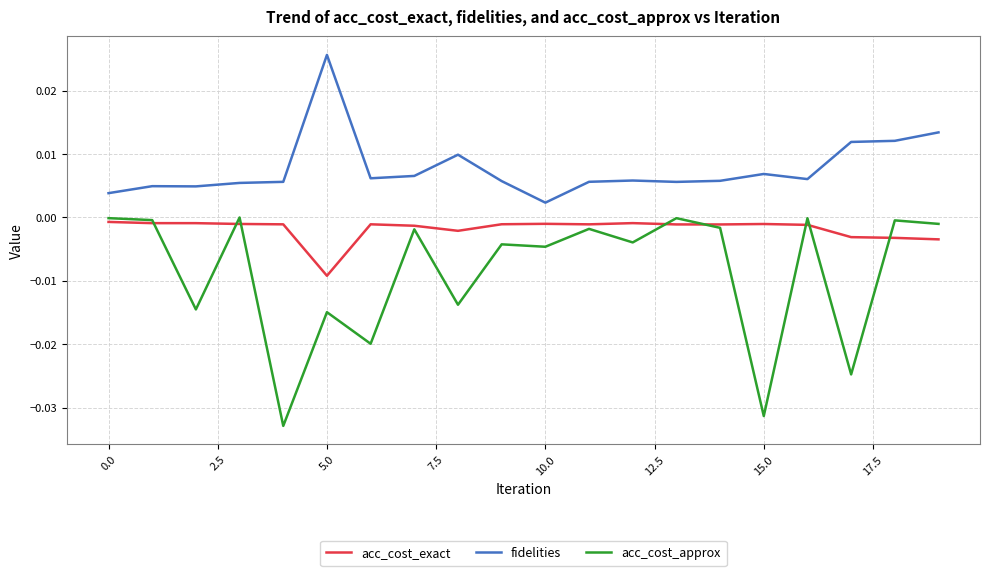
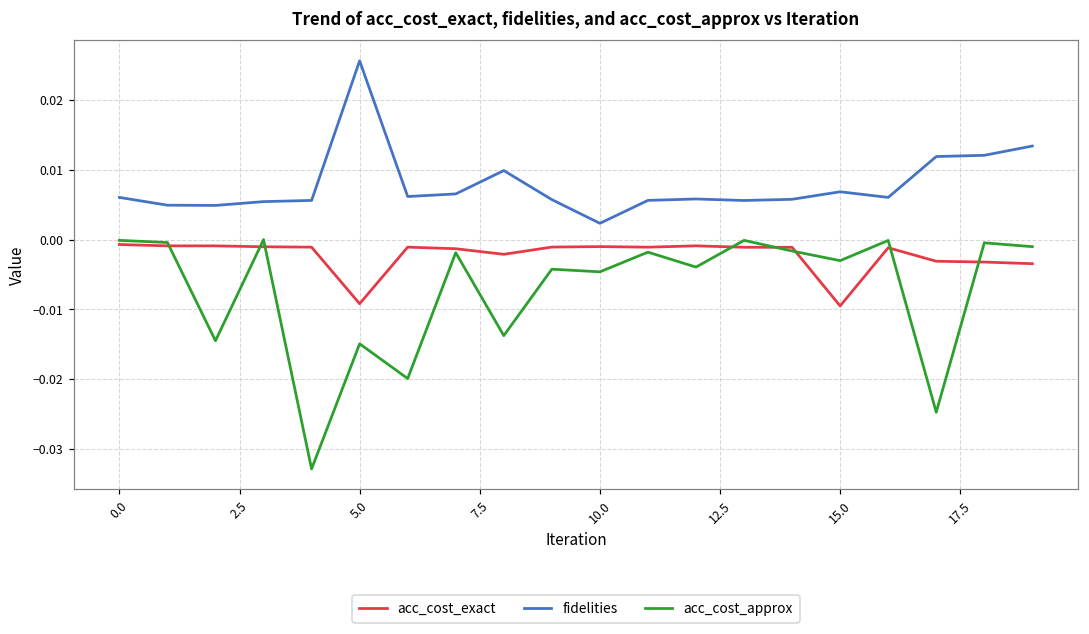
fidelities, 0.0: 0.004 -> 0.006
acc_cost_exact, 15.0: -0.001 -> -0.009
acc_cost_approx, 15.0: -0.031 -> -0.003
